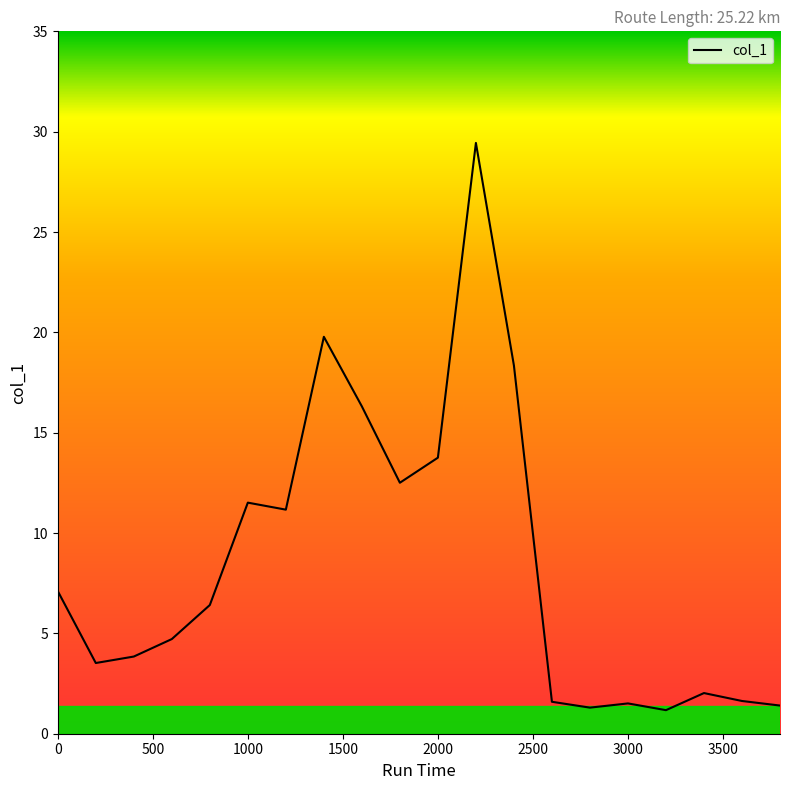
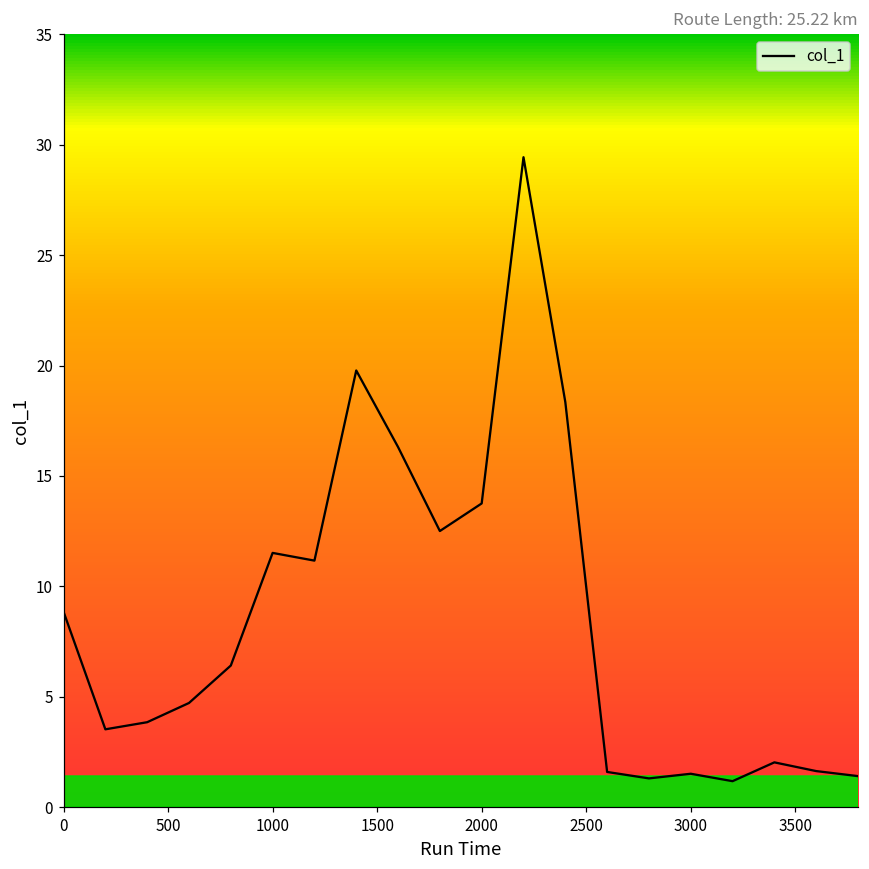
0: 7.1 -> 8.8
